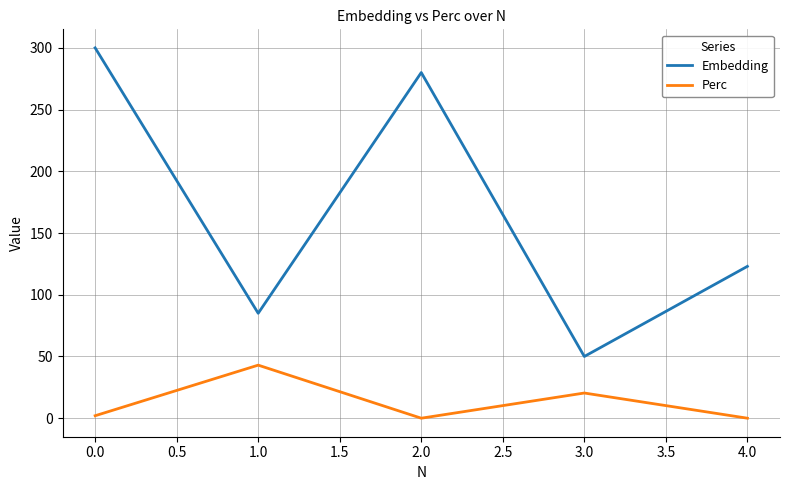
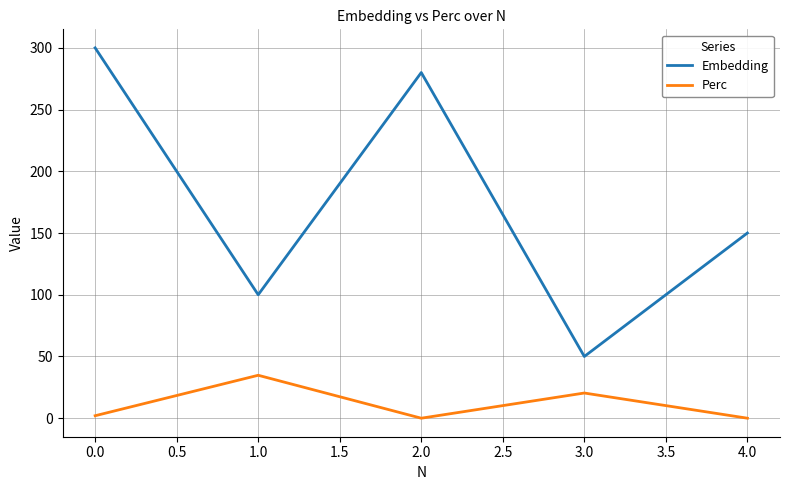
Embedding, 1.0: 85 -> 100
Perc, 1.0: 43 -> 35
Embedding, 4.0: 123 -> 150
